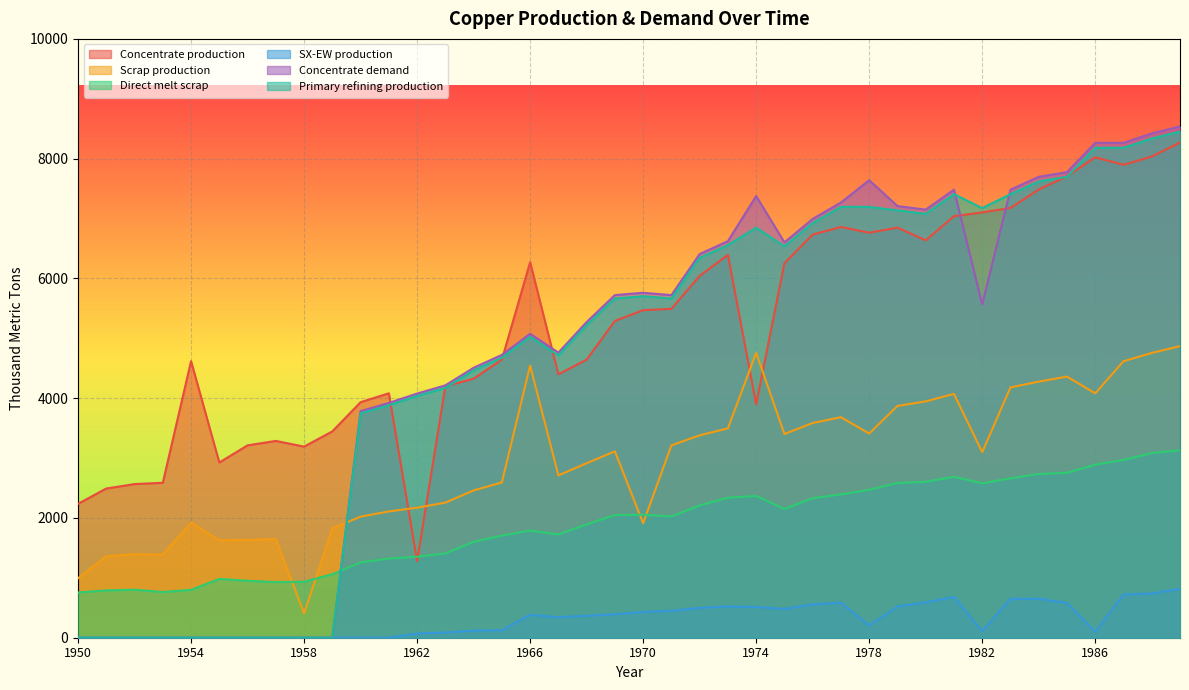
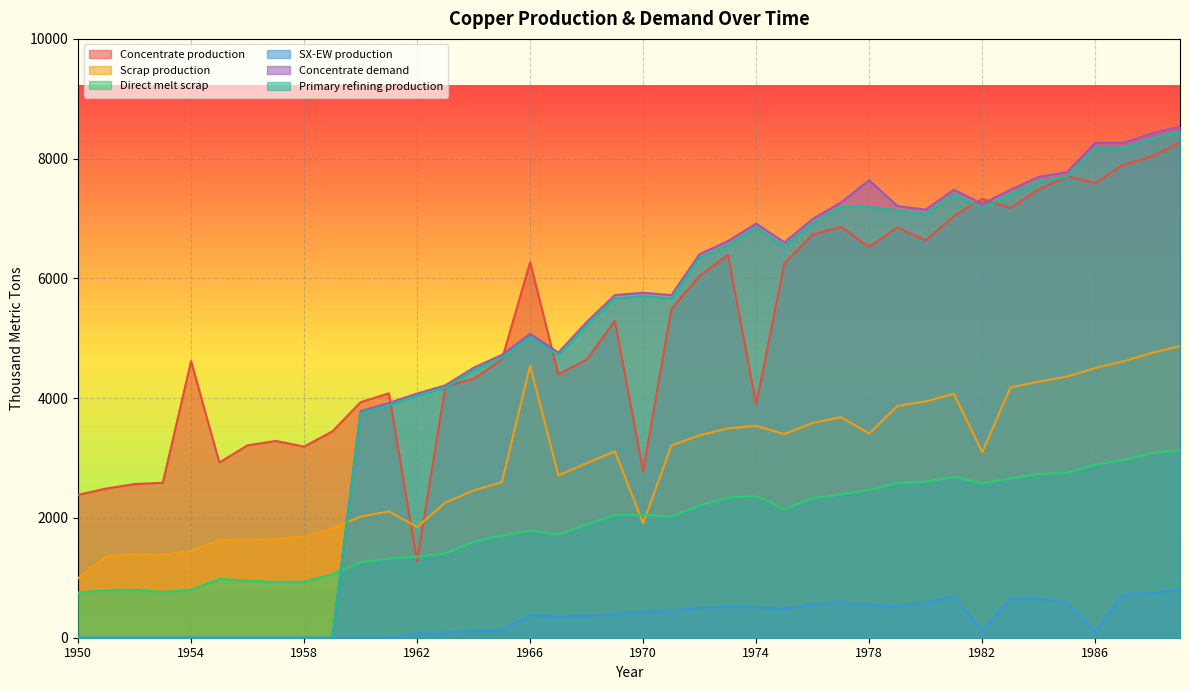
Concentrate production, 1950: 2200 -> 2400
Scrap production, 1954: 1900 -> 1400
Scrap production, 1958: 400 -> 1700
Scrap production, 1962: 2200 -> 1800
Concentrate production, 1970: 5500 -> 2800
Scrap production, 1974: 4800 -> 3500
Concentrate demand, 1974: 7400 -> 6900
Concentrate production, 1978: 6800 -> 6500
SX-EW production, 1978: 200 -> 500
Concentrate production, 1982: 7100 -> 7300
Concentrate demand, 1982: 5600 -> 7200
Concentrate production, 1986: 8000 -> 7600
Scrap production, 1986: 4100 -> 4500
